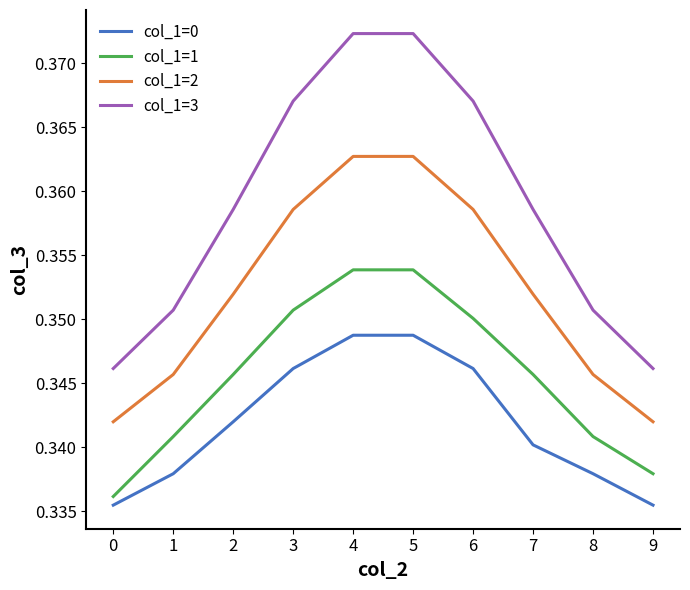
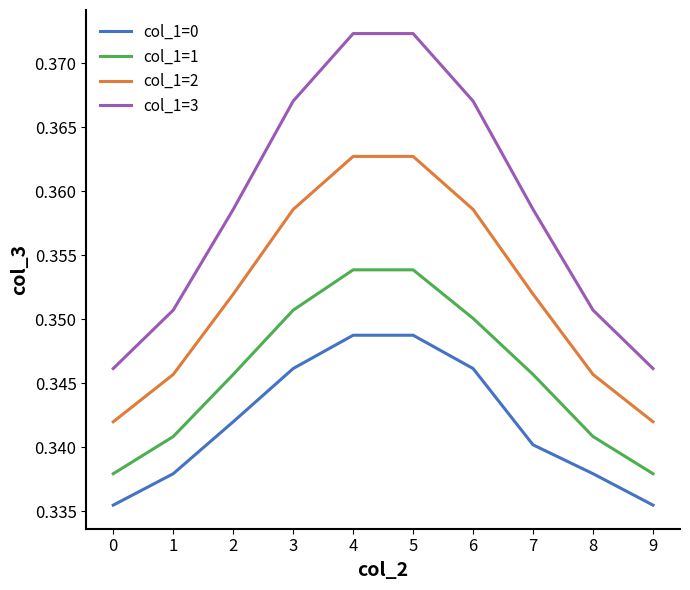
col_1=1, 0: 0.3362 -> 0.3379
